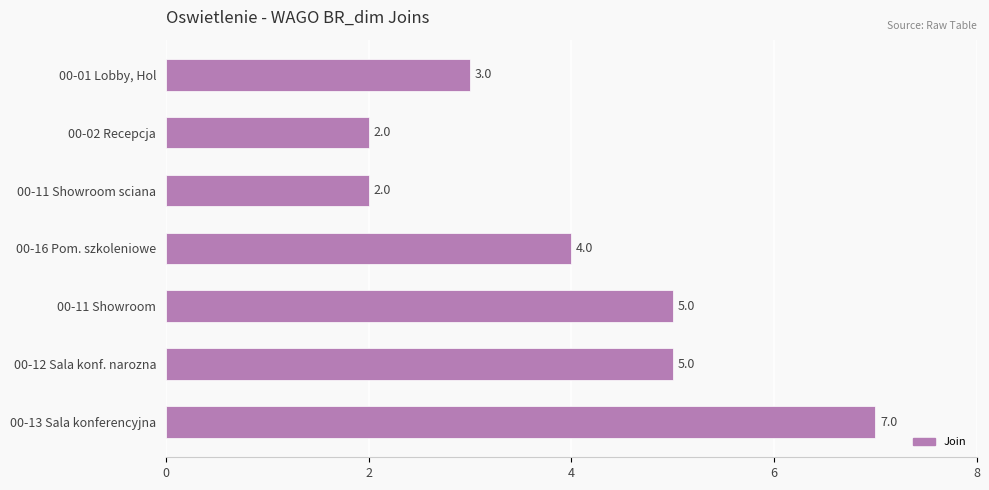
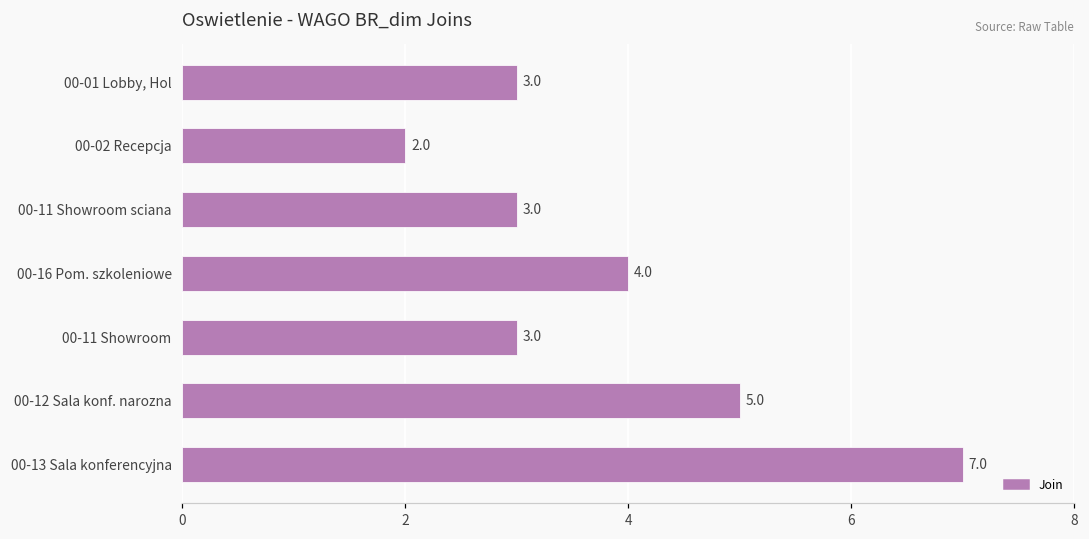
00-11 Showroom sciana: 2.0 -> 3.0
00-11 Showroom: 5.0 -> 3.0
